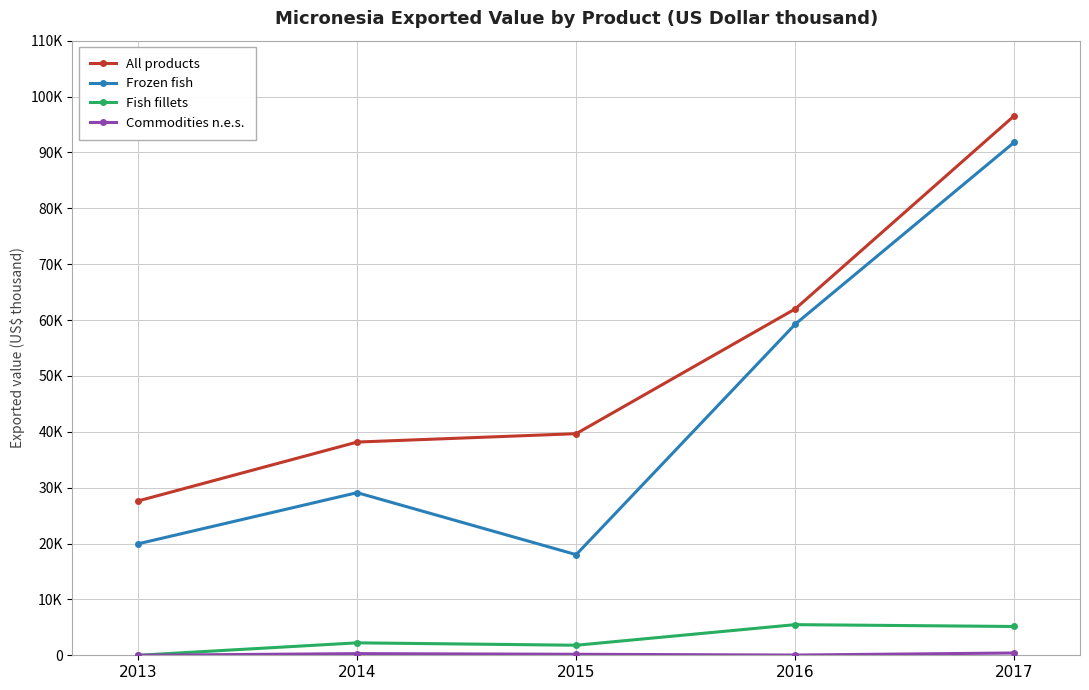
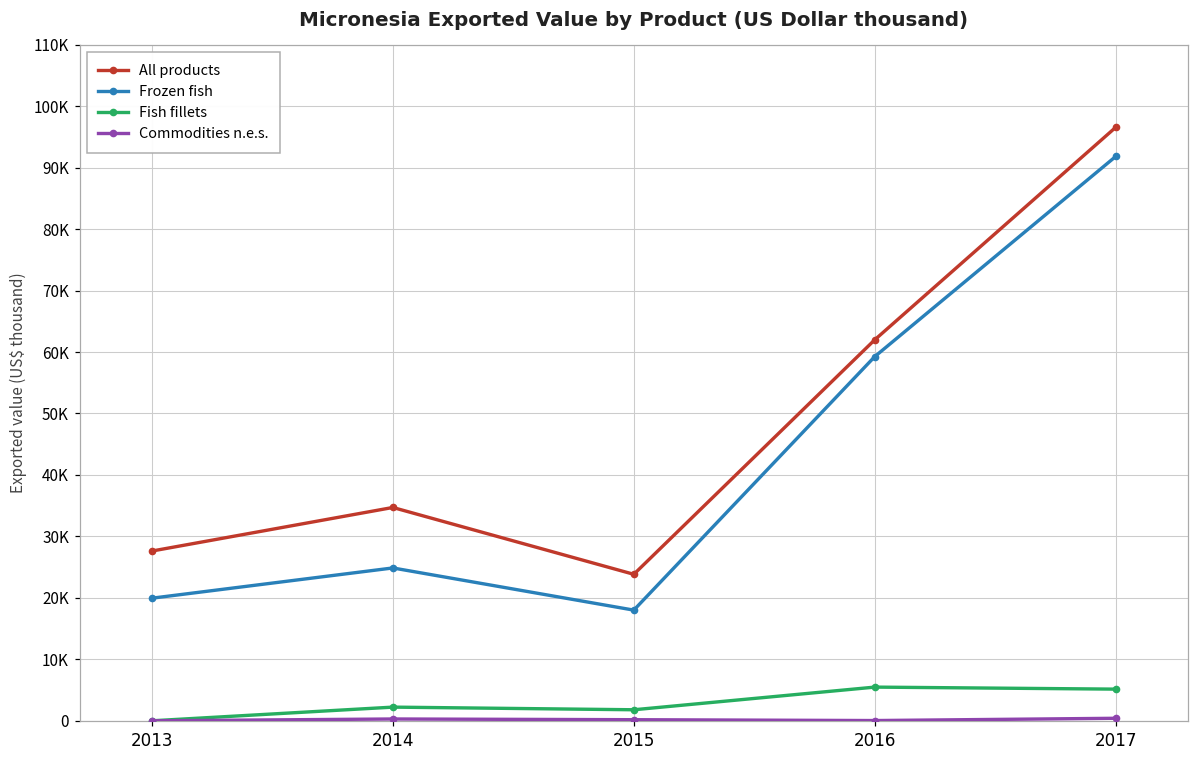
All products, 2014: 38000 -> 35000
Frozen fish, 2014: 29000 -> 25000
All products, 2015: 40000 -> 24000
